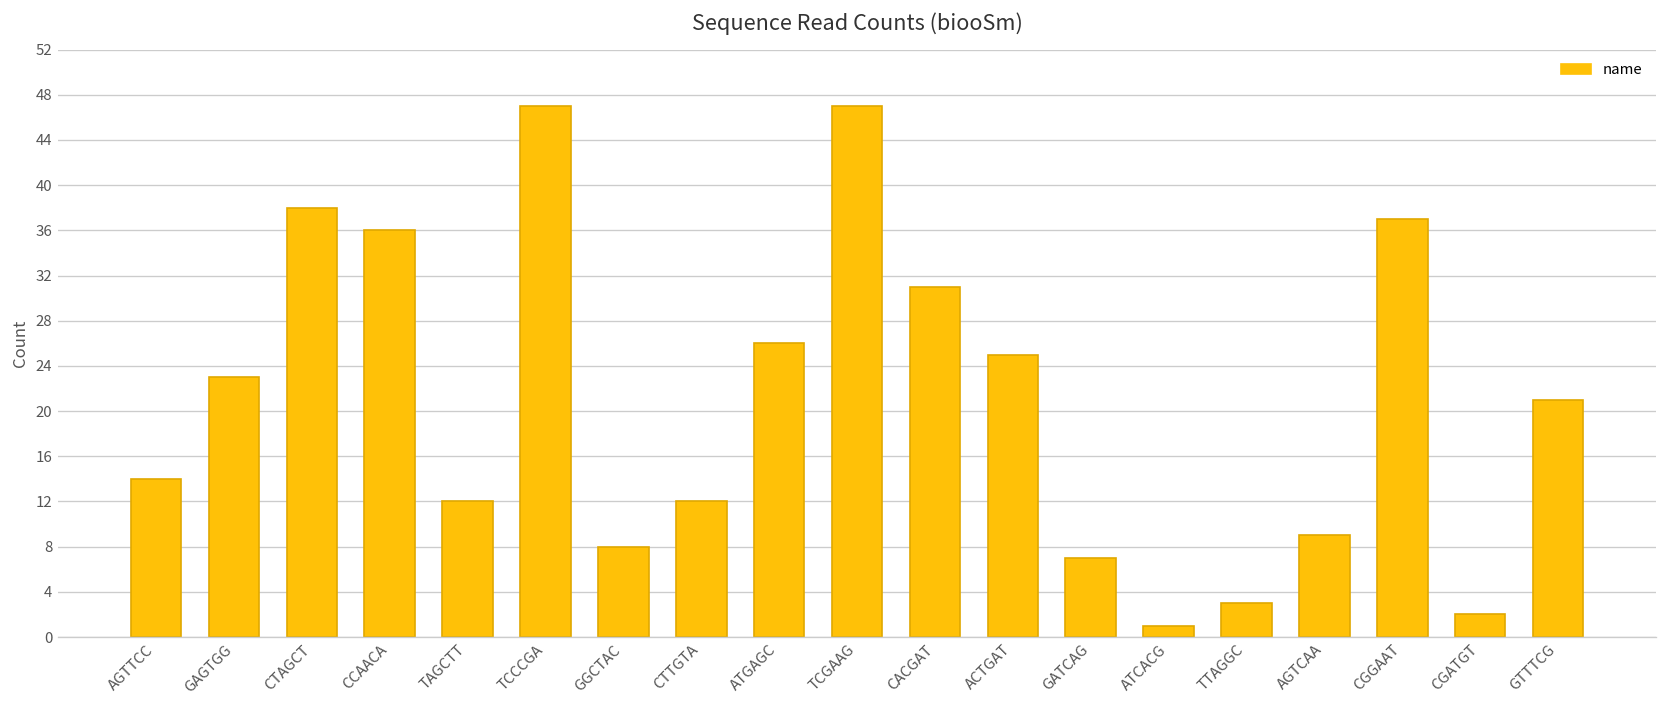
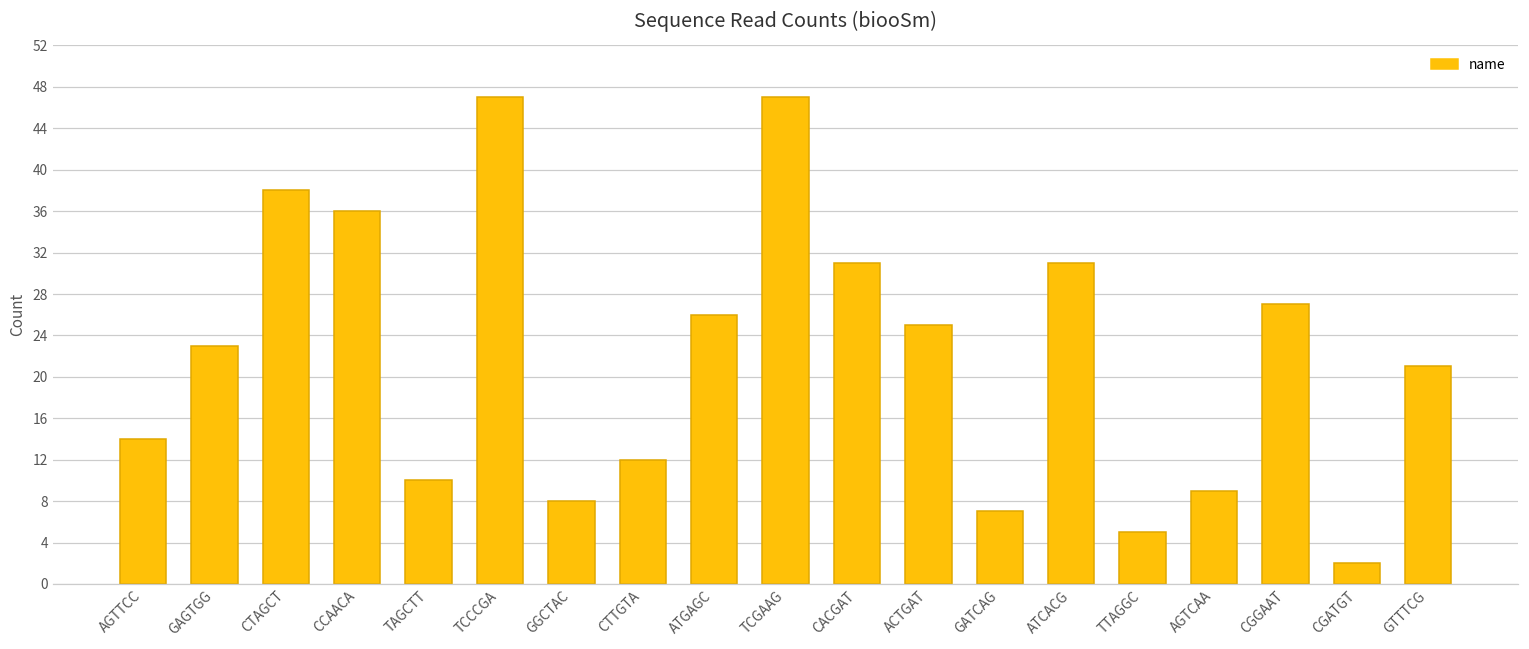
TAGCTT: 12 -> 10
ATCACG: 1 -> 31
TTAGGC: 3 -> 5
CGGAAT: 37 -> 27
